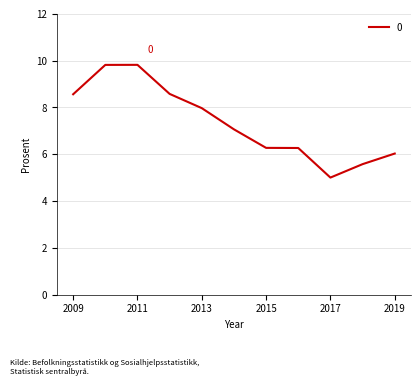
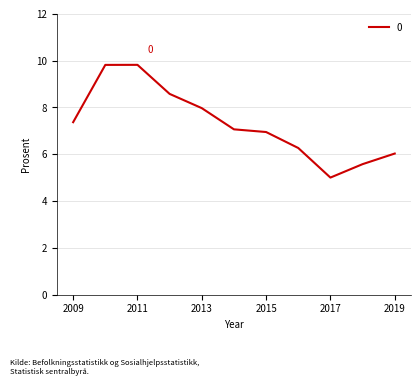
2009: 8.6 -> 7.4
2015: 6.3 -> 6.9
